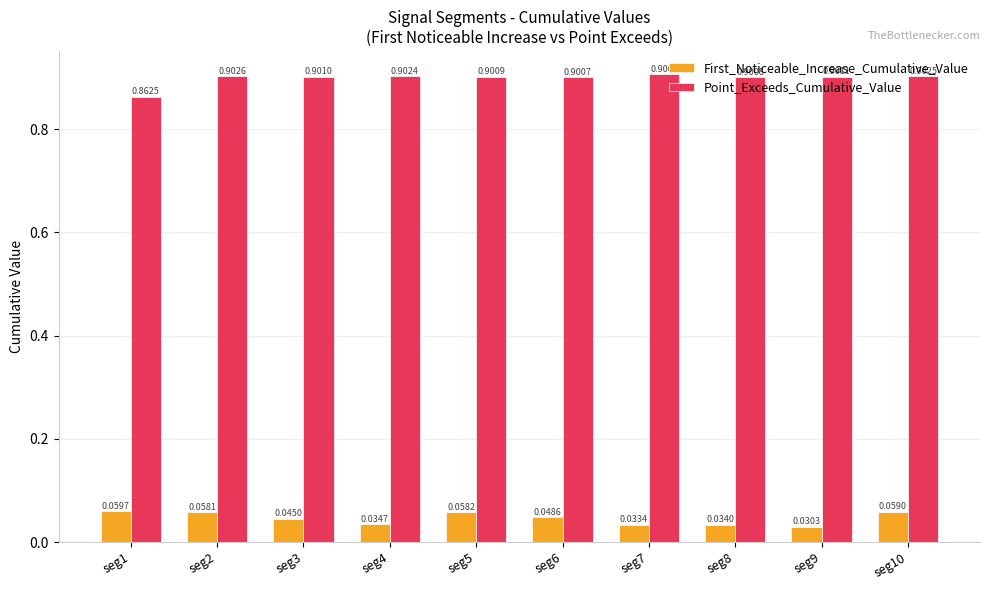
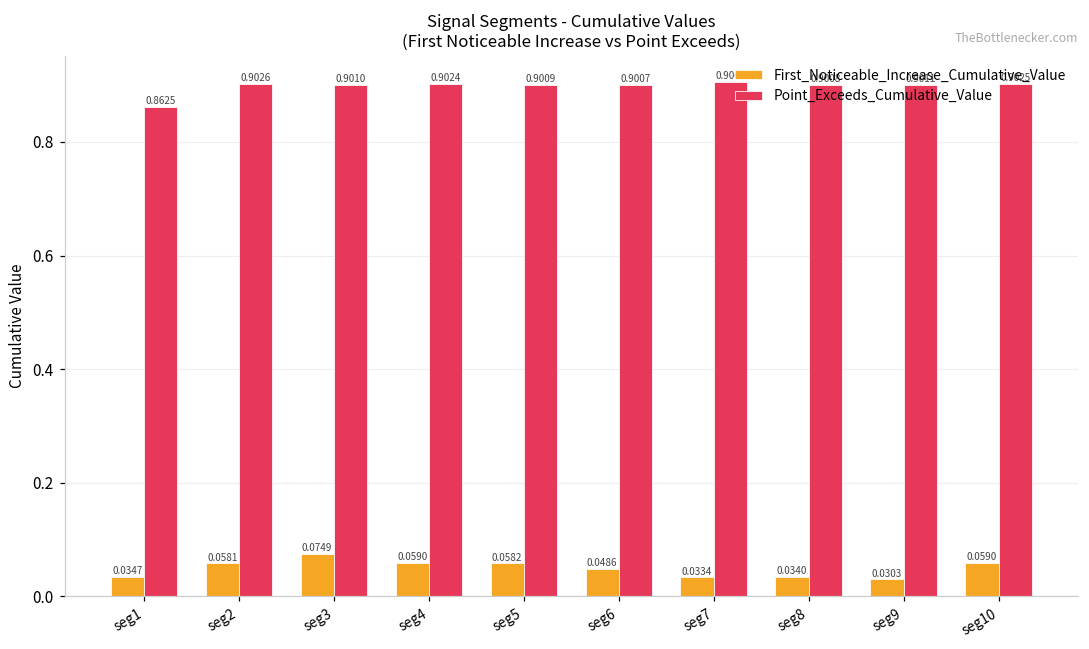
First_Noticeable_Increase_Cumulative_Value, seg1: 0.0597 -> 0.0347
First_Noticeable_Increase_Cumulative_Value, seg3: 0.0450 -> 0.0749
First_Noticeable_Increase_Cumulative_Value, seg4: 0.0347 -> 0.0590
